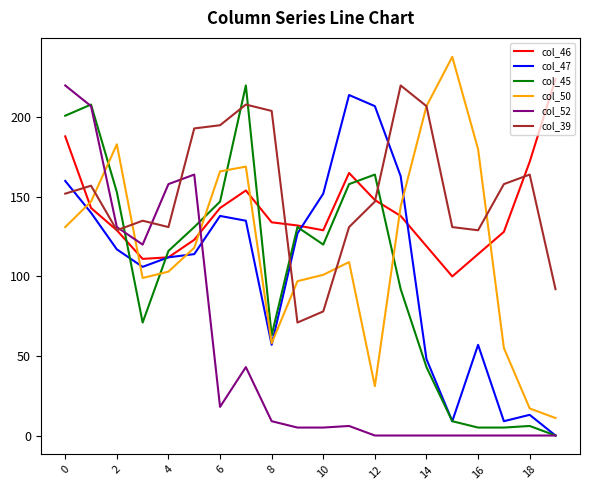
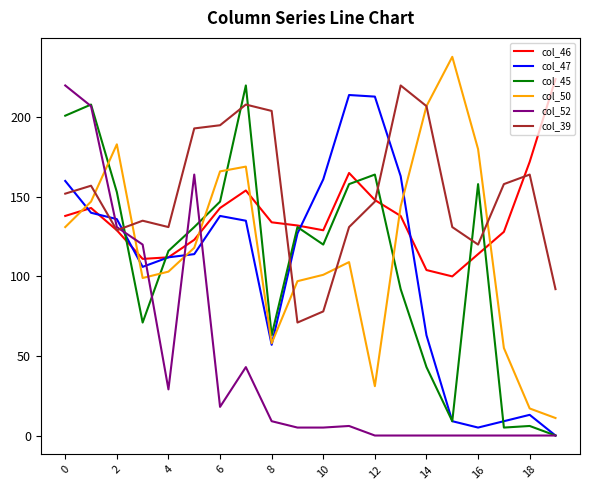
col_46, 0: 188 -> 138
col_47, 2: 117 -> 136
col_52, 4: 158 -> 29
col_47, 10: 152 -> 161
col_47, 12: 207 -> 213
col_46, 14: 119 -> 104
col_47, 14: 48 -> 63
col_47, 16: 57 -> 5
col_45, 16: 5 -> 158
col_39, 16: 129 -> 120
